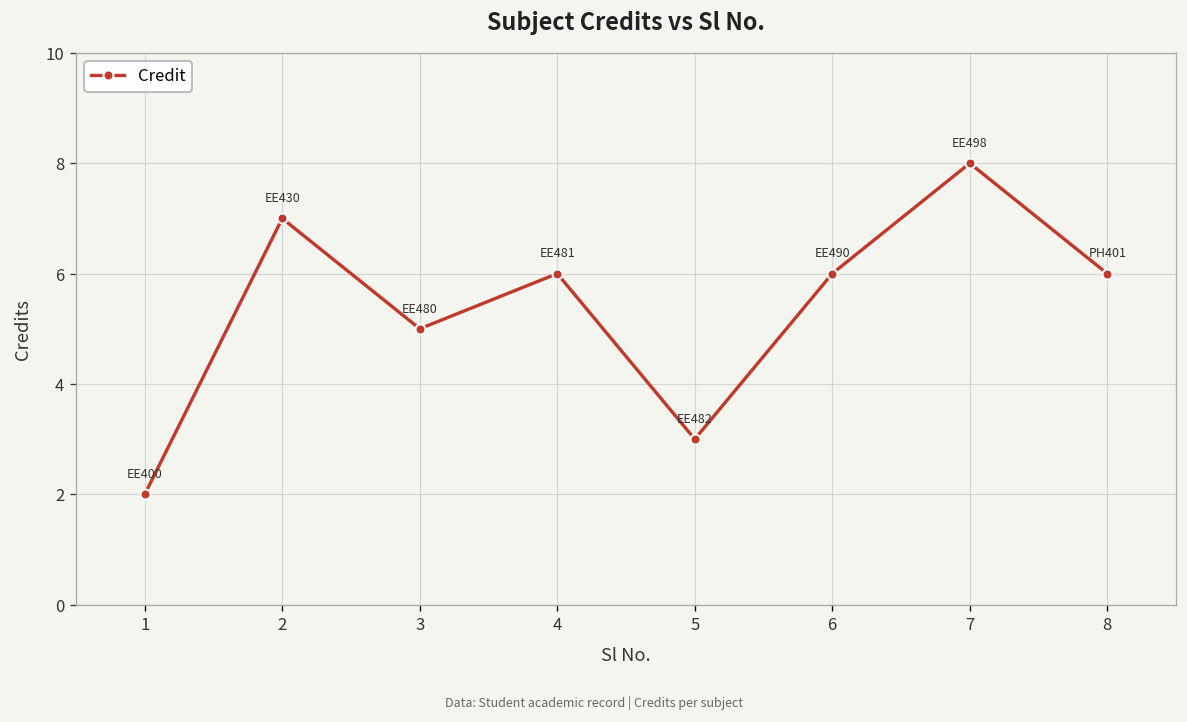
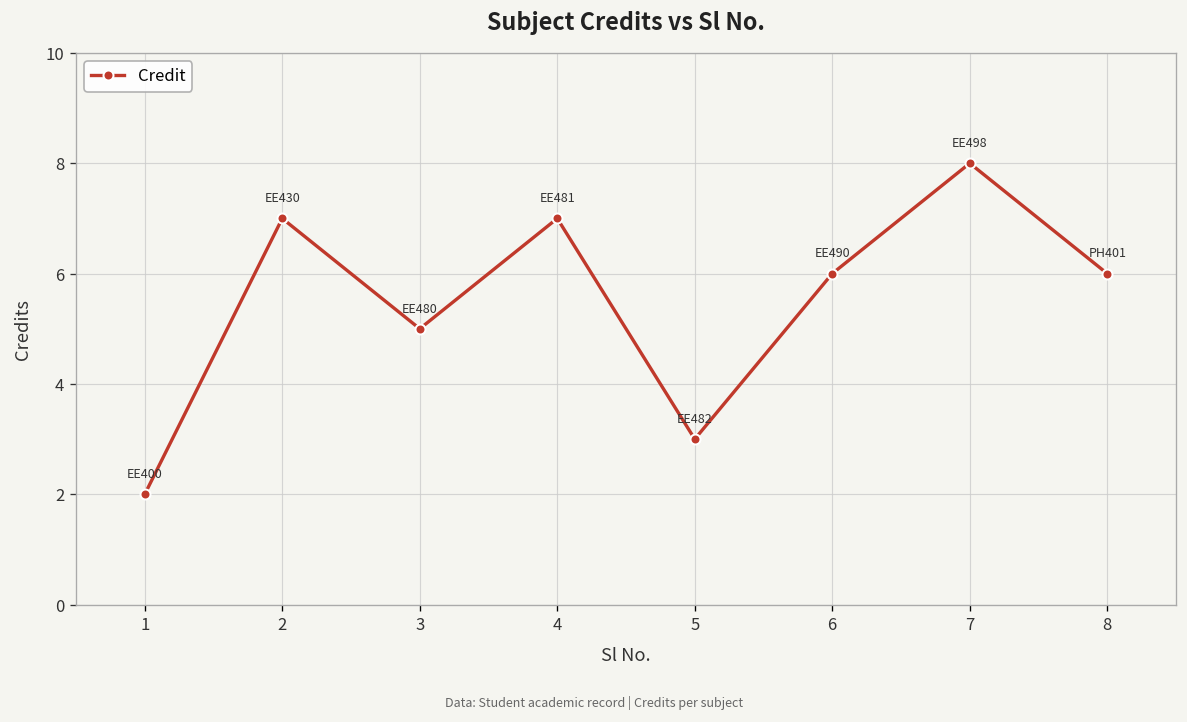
4: 6 -> 7
